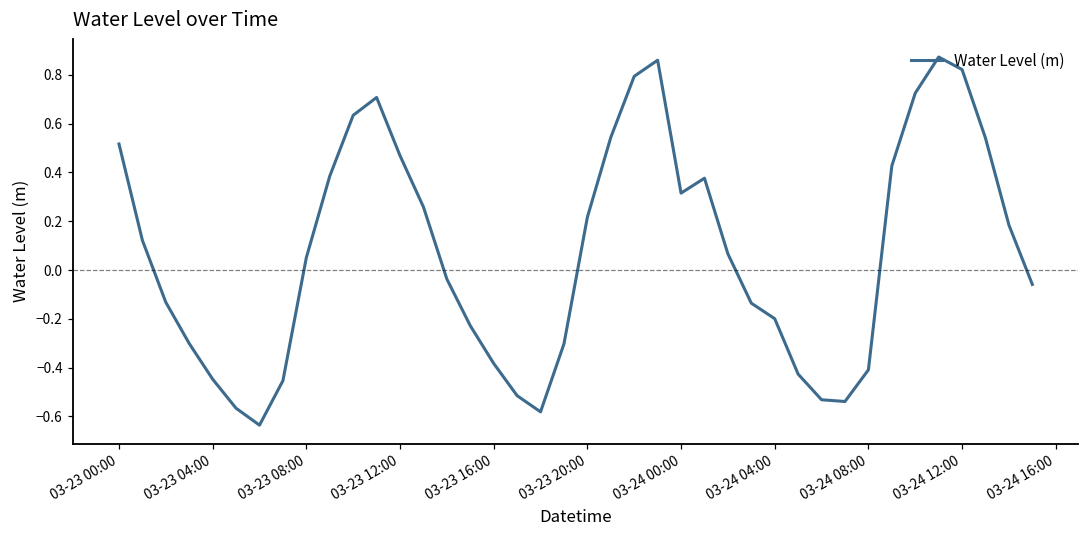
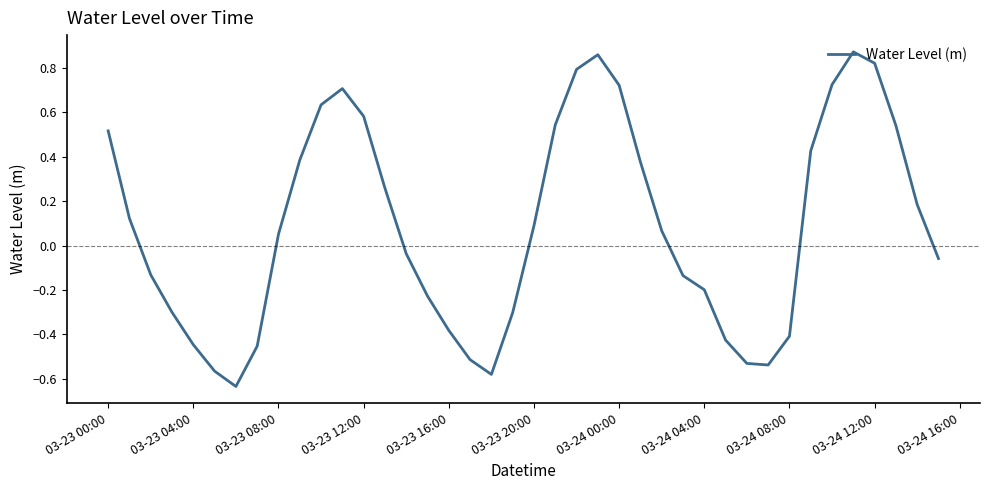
03-23 12:00: 0.47 -> 0.58
03-23 20:00: 0.22 -> 0.09
03-24 00:00: 0.32 -> 0.72
